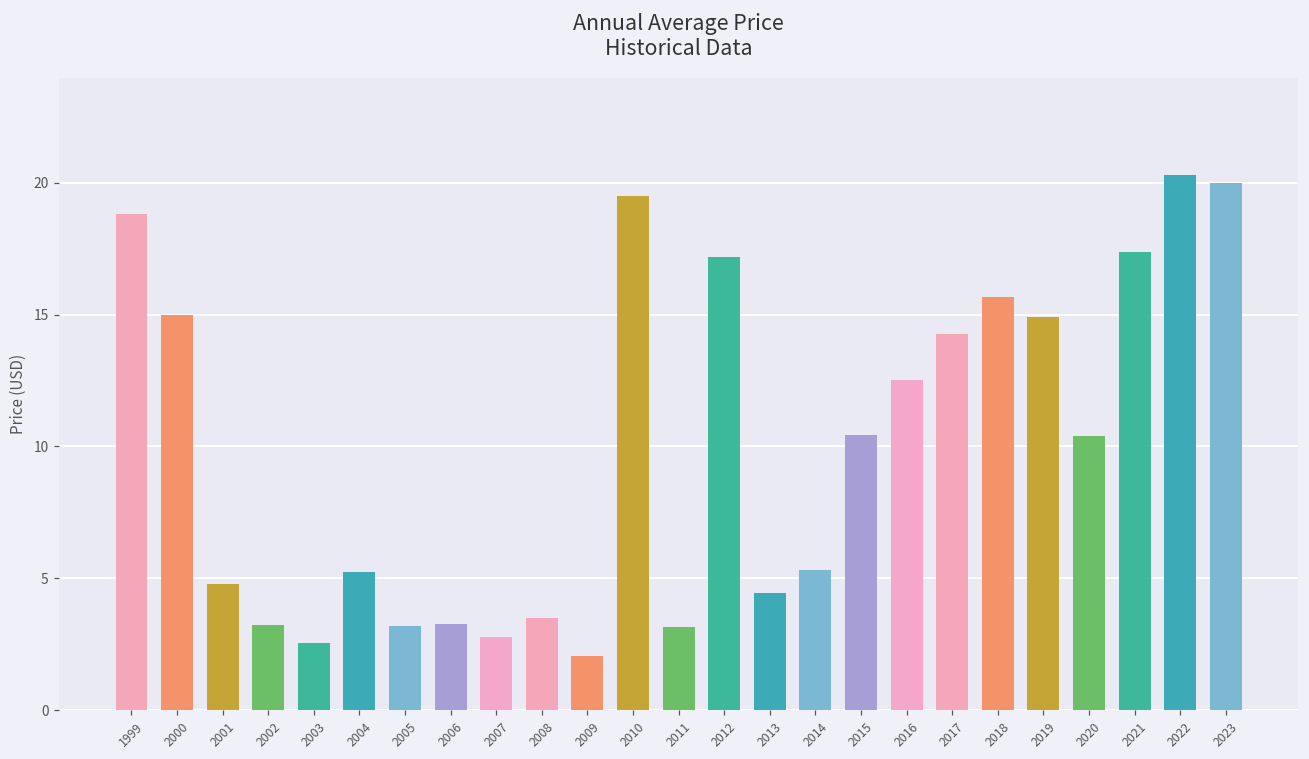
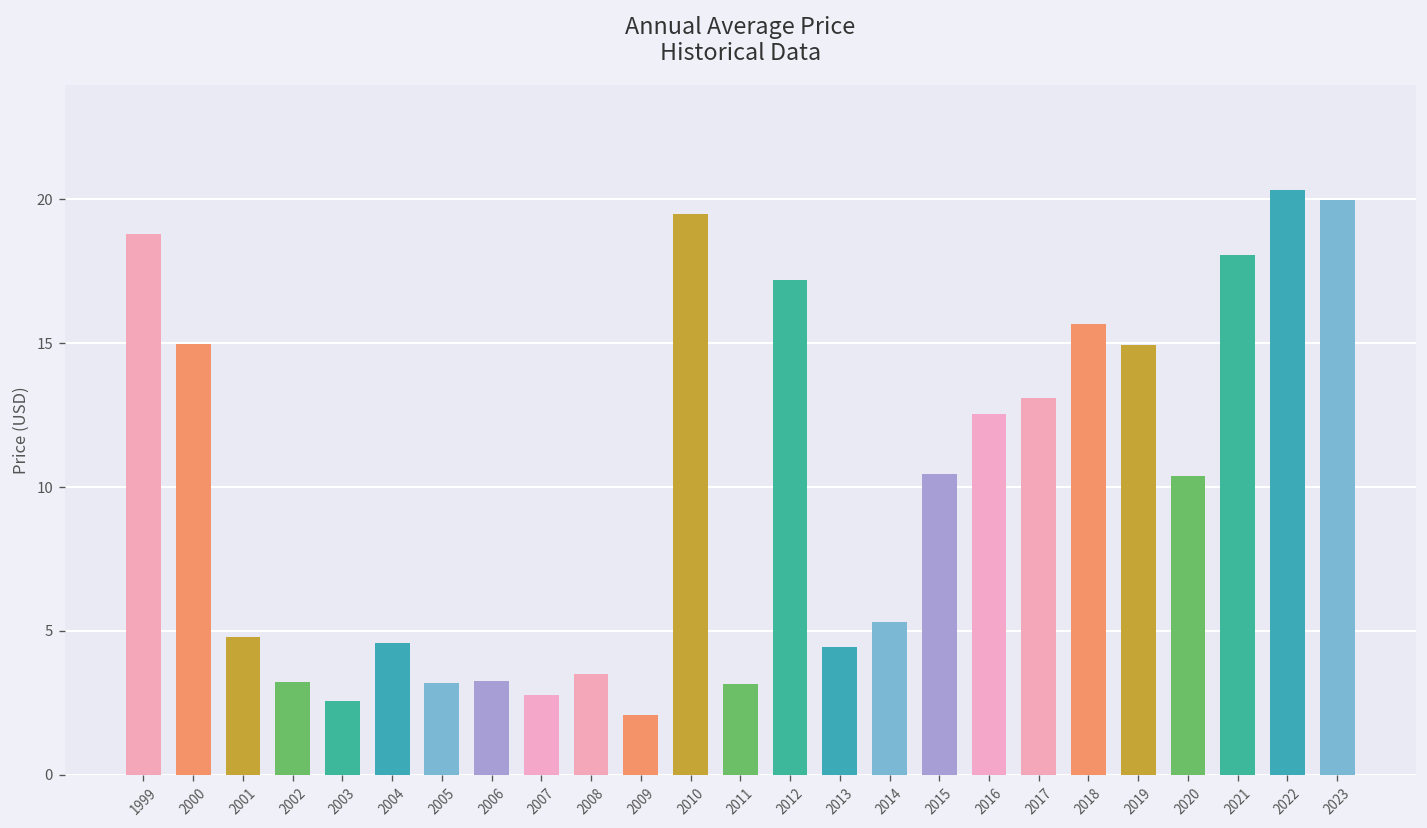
2004: 5.2 -> 4.6
2017: 14.3 -> 13.1
2021: 17.4 -> 18.1
